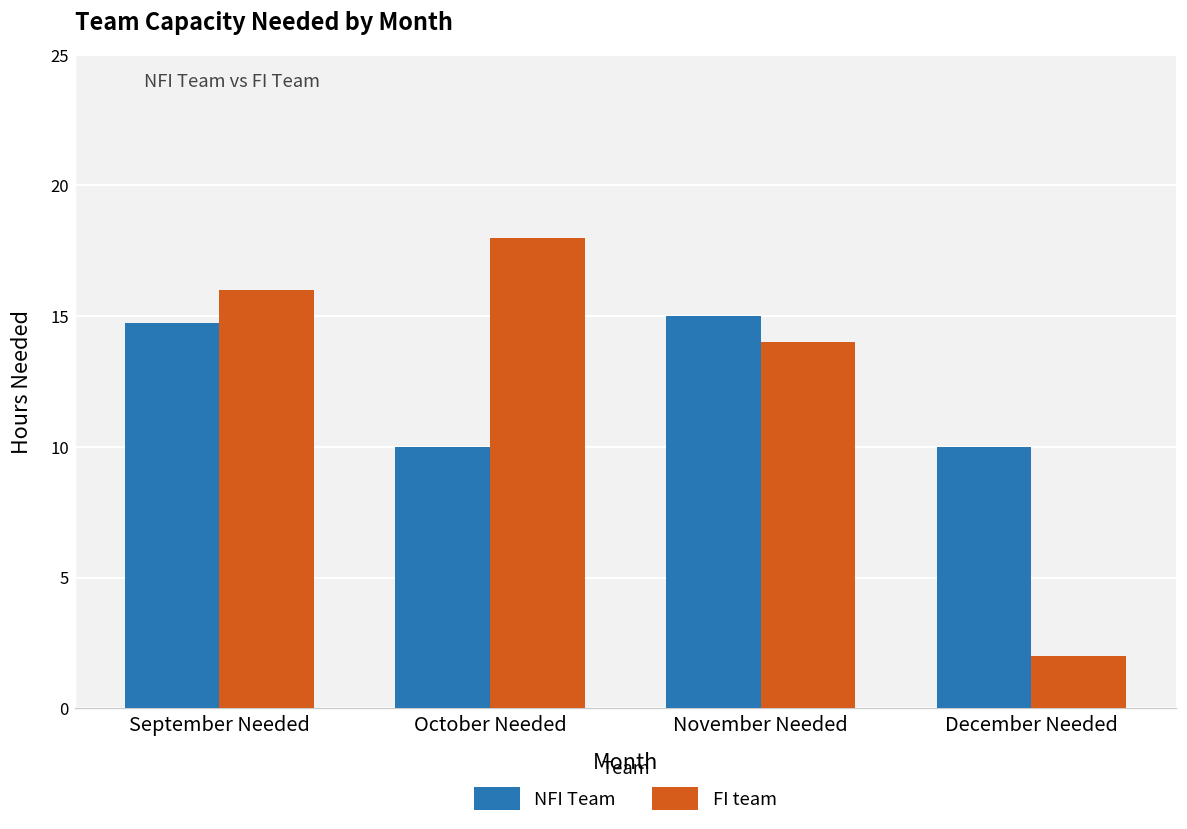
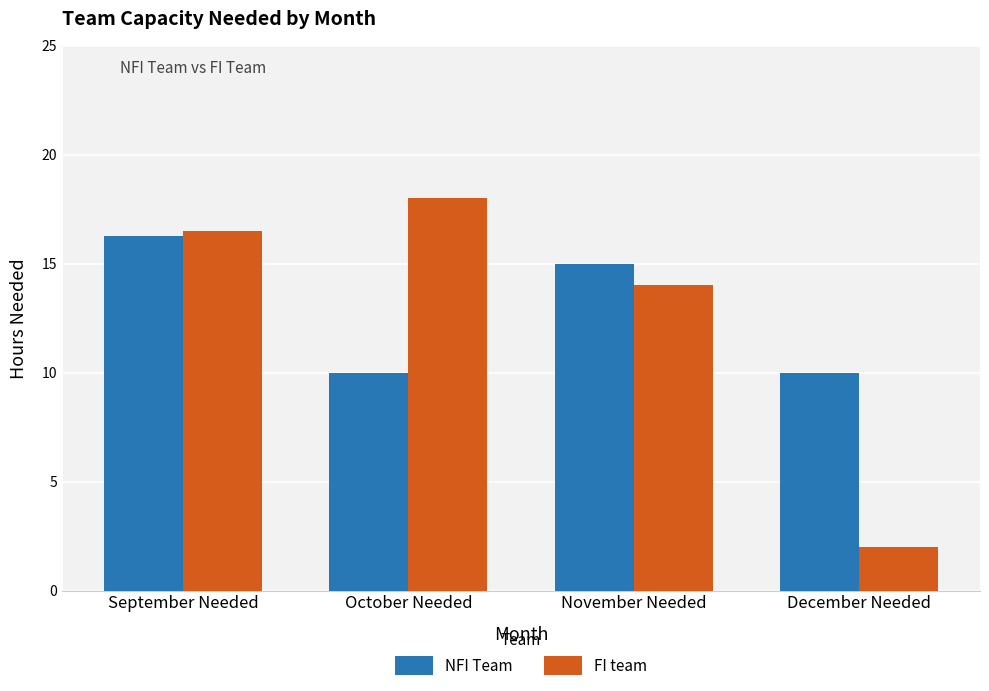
NFI Team, September Needed: 14.8 -> 16.3
FI team, September Needed: 16.0 -> 16.5
